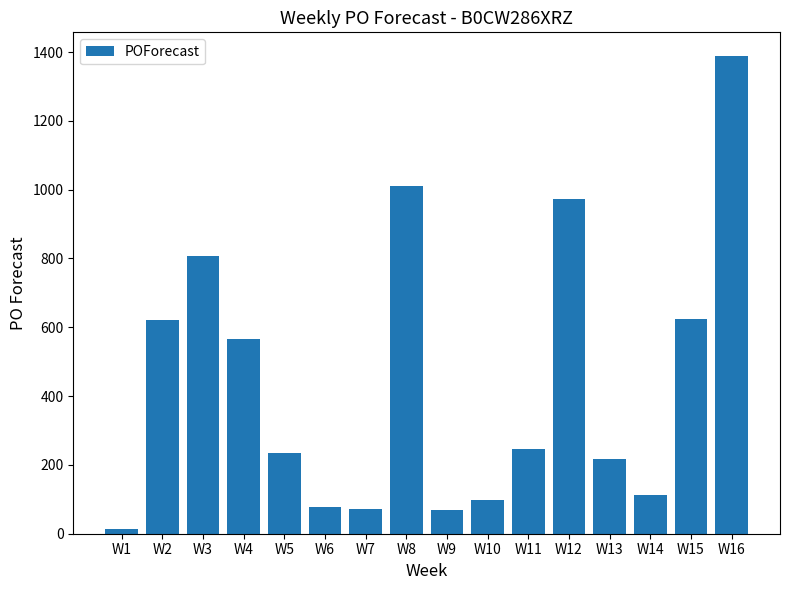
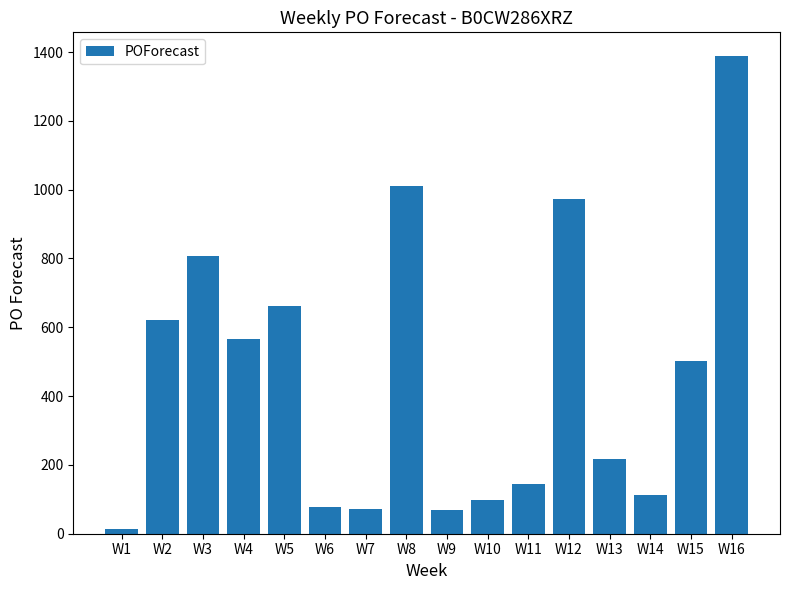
W5: 240 -> 660
W11: 250 -> 150
W15: 630 -> 500
